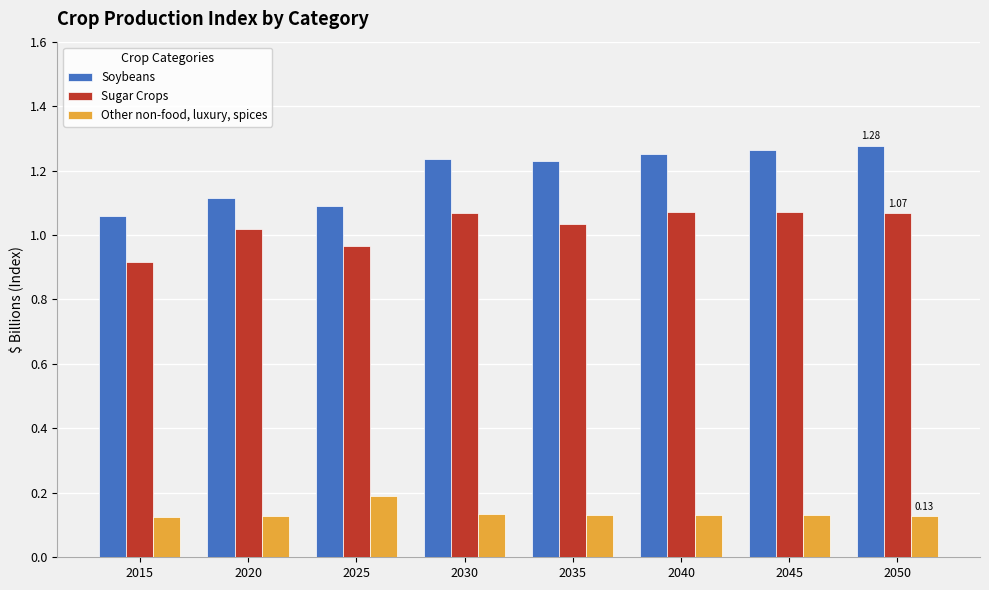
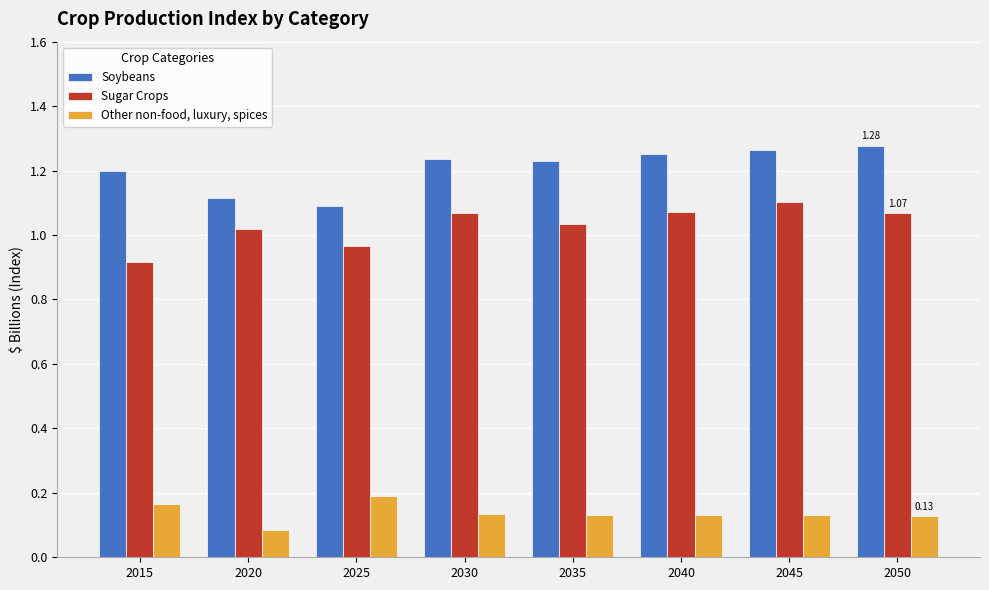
Soybeans, 2015: 1.06 -> 1.20
Other non-food, luxury, spices, 2015: 0.12 -> 0.16
Other non-food, luxury, spices, 2020: 0.13 -> 0.09
Sugar Crops, 2045: 1.07 -> 1.10
